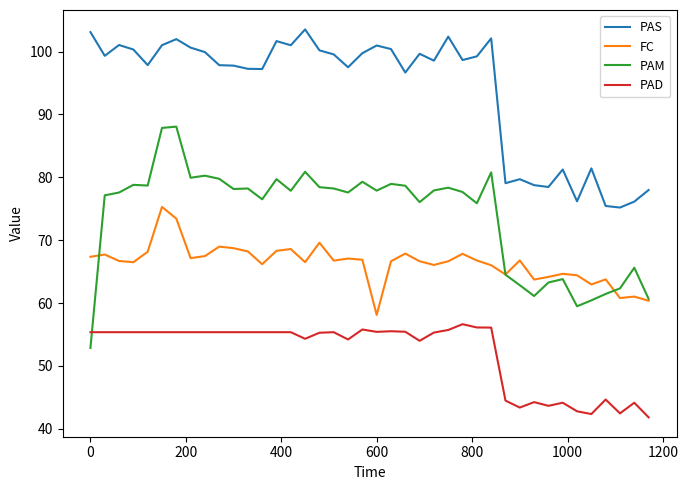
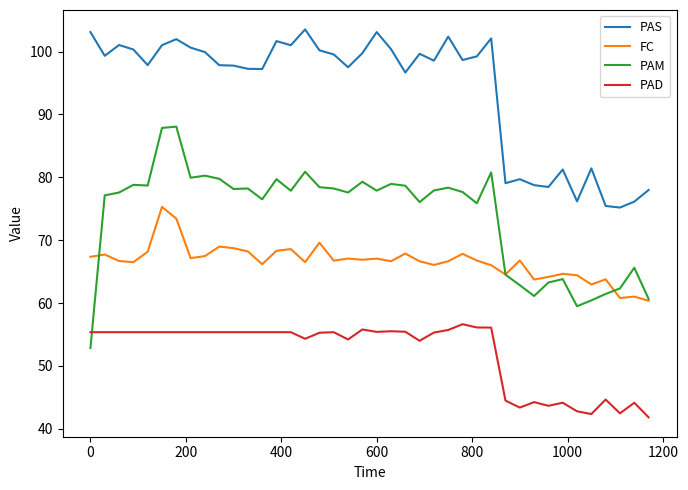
PAS, 600: 101 -> 103
FC, 600: 58 -> 67
